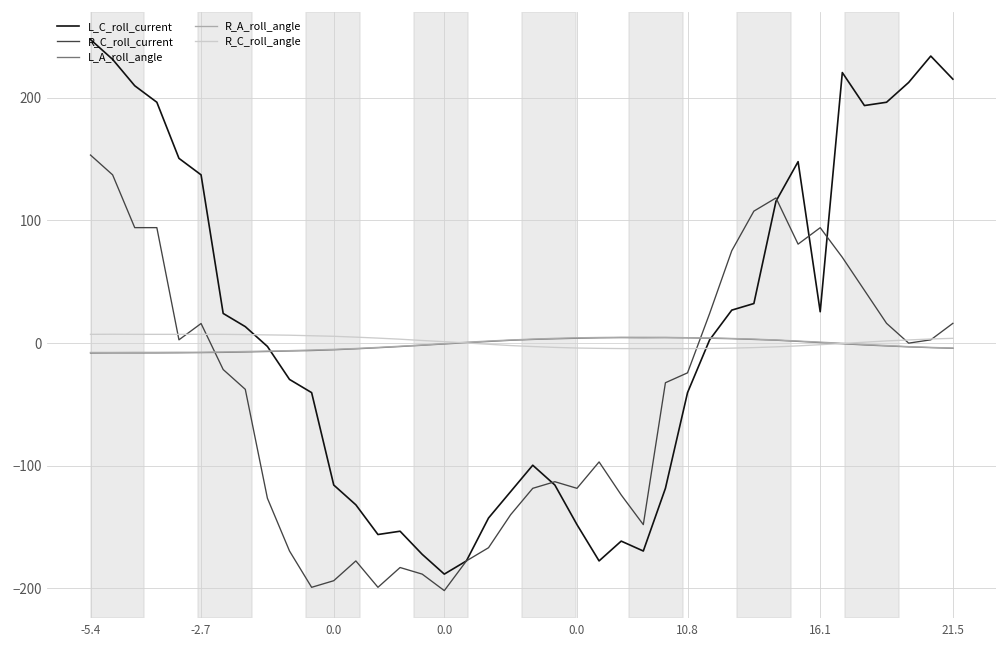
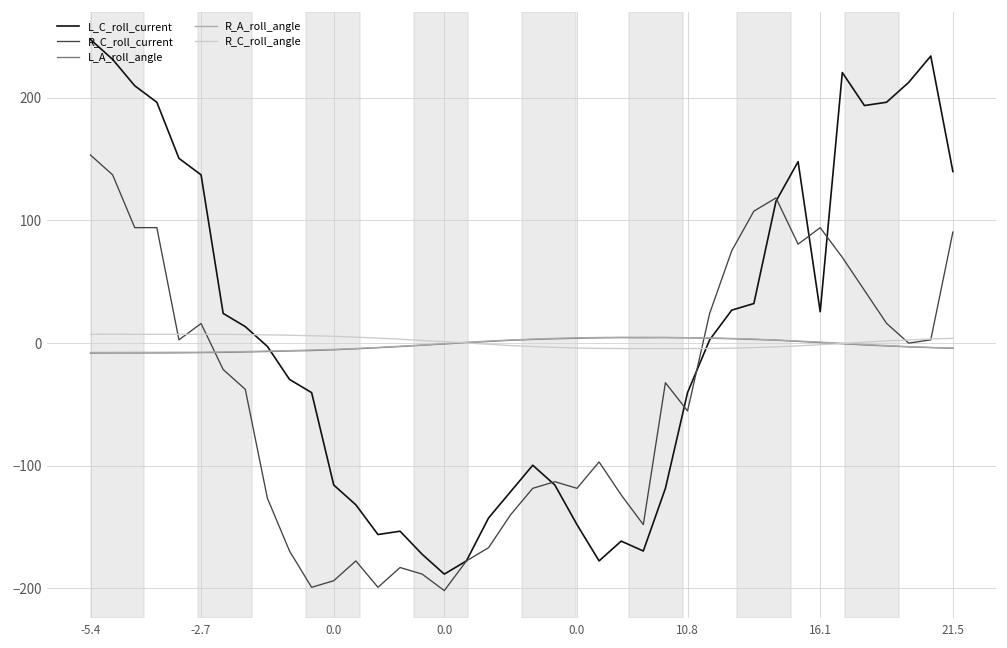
R_C_roll_current, 10.8: -24 -> -55
L_C_roll_current, 21.5: 215 -> 140
R_C_roll_current, 21.5: 16 -> 91
